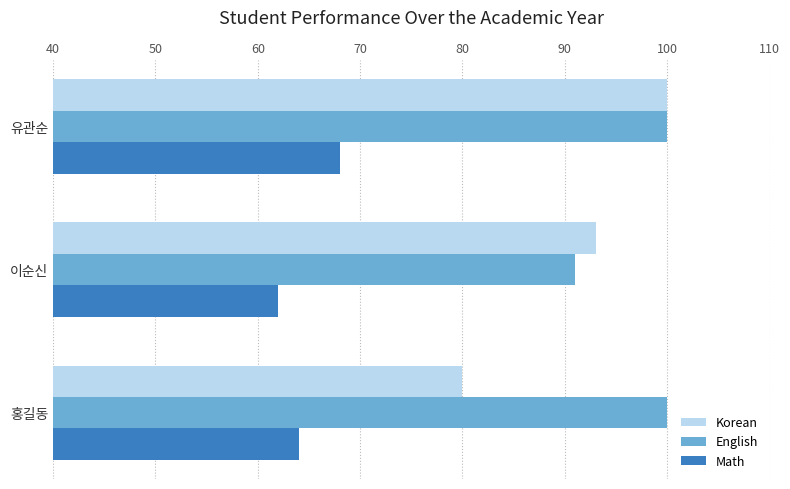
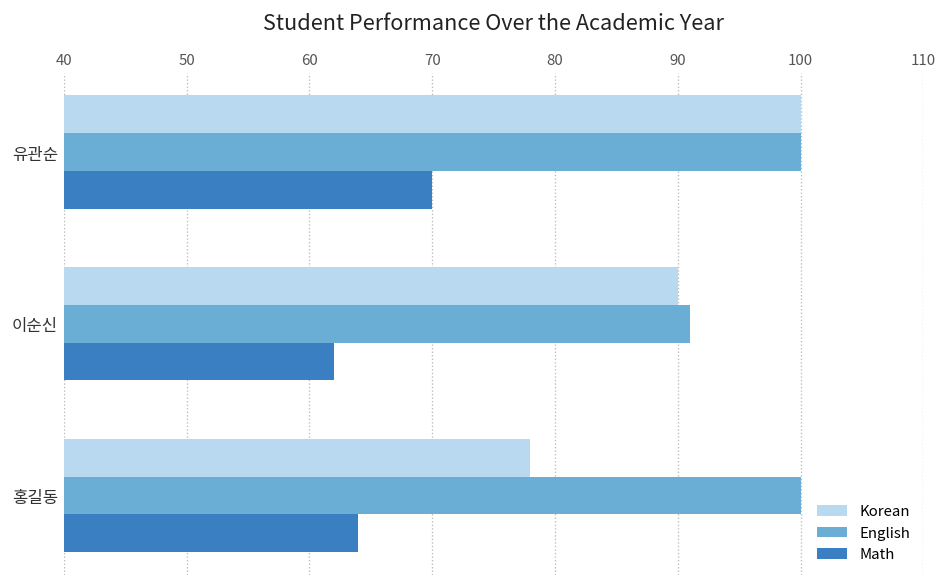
Math, 유관순: 68 -> 70
Korean, 이순신: 93 -> 90
Korean, 홍길동: 80 -> 78
